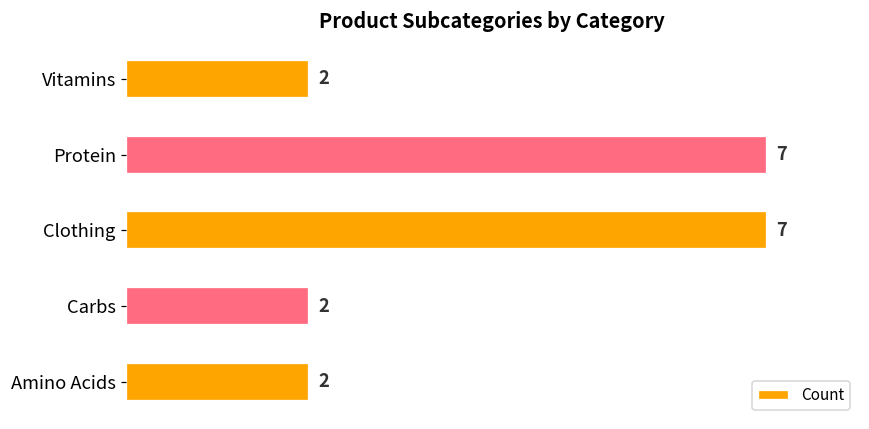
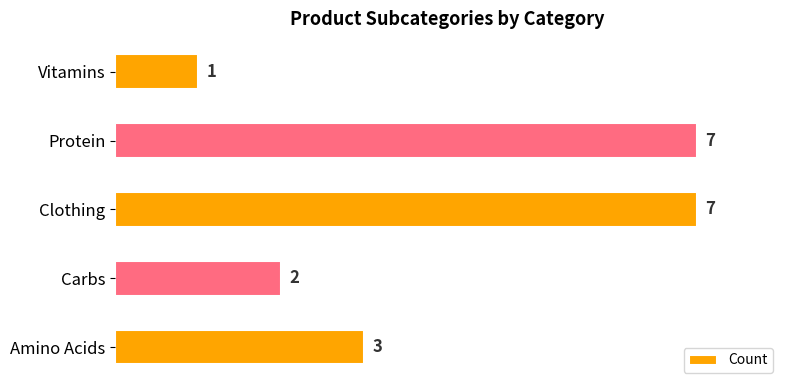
Vitamins: 2 -> 1
Amino Acids: 2 -> 3
